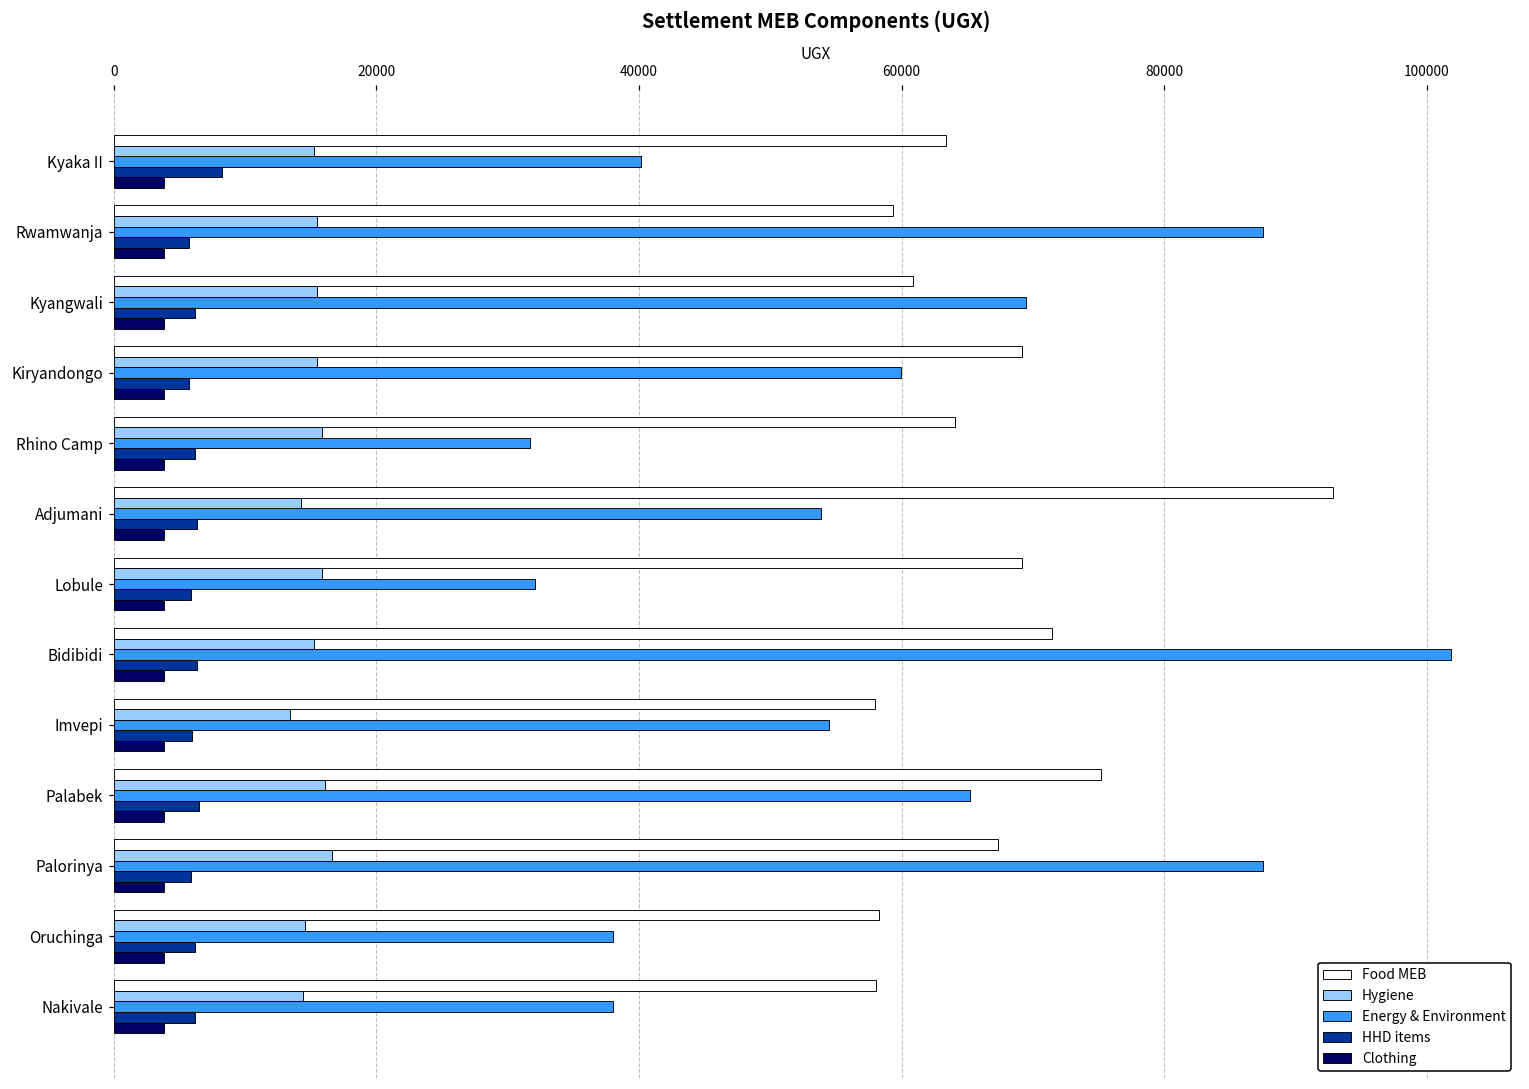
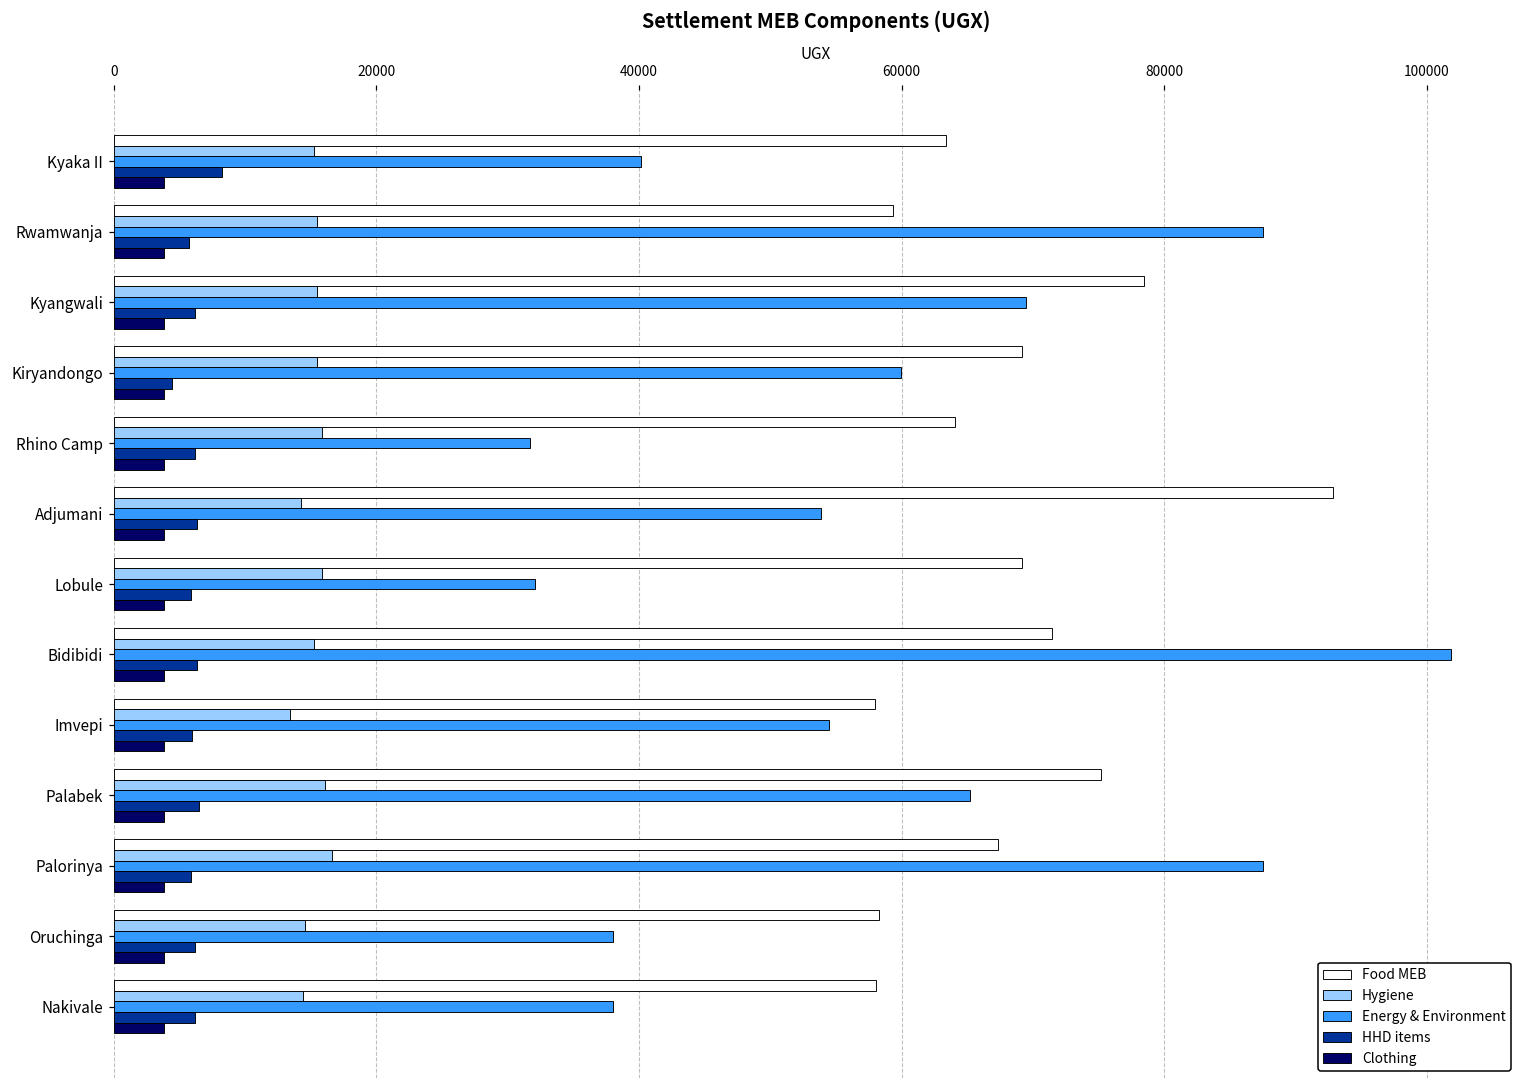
Food MEB, Kyangwali: 60800 -> 78400
HHD items, Kiryandongo: 5700 -> 4500
